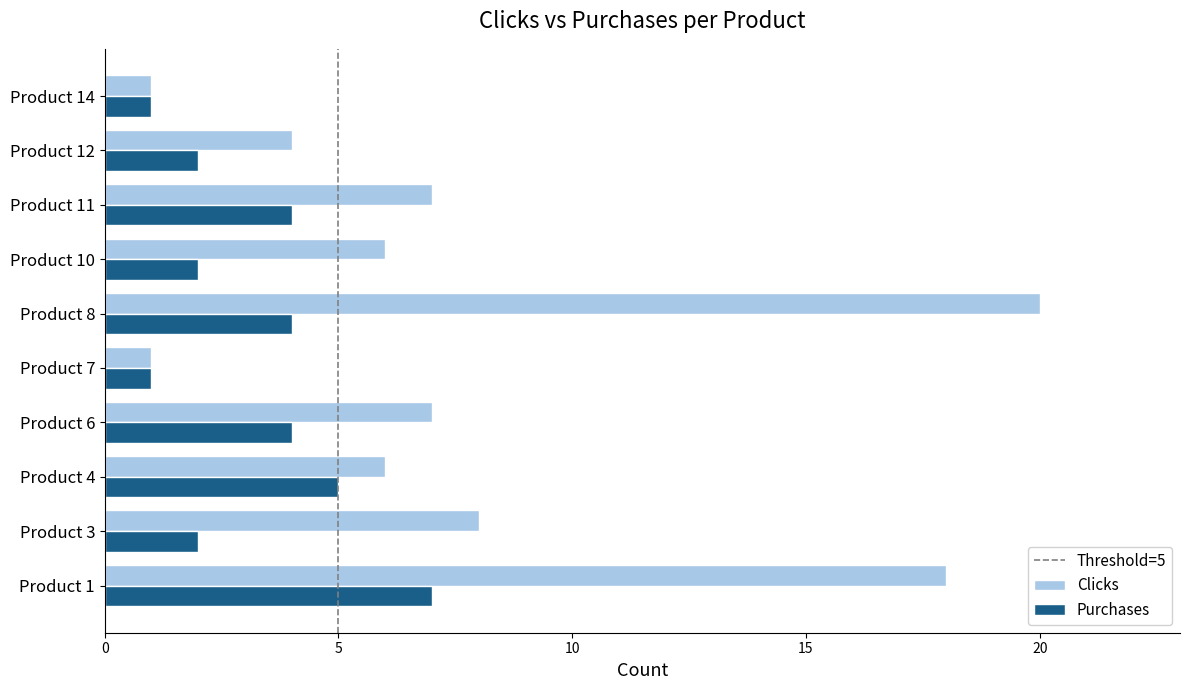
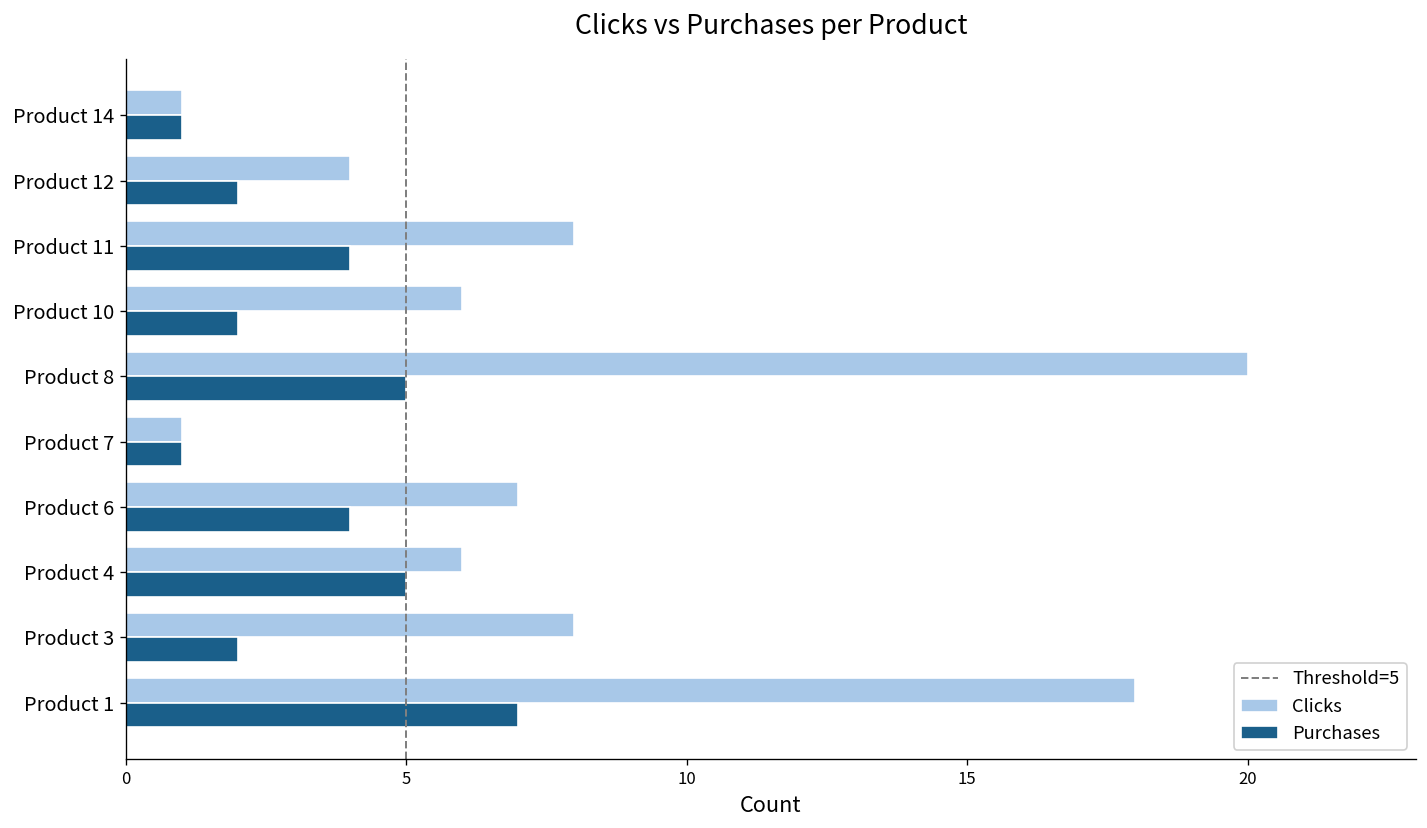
Clicks, Product 11: 7 -> 8
Purchases, Product 8: 4 -> 5
